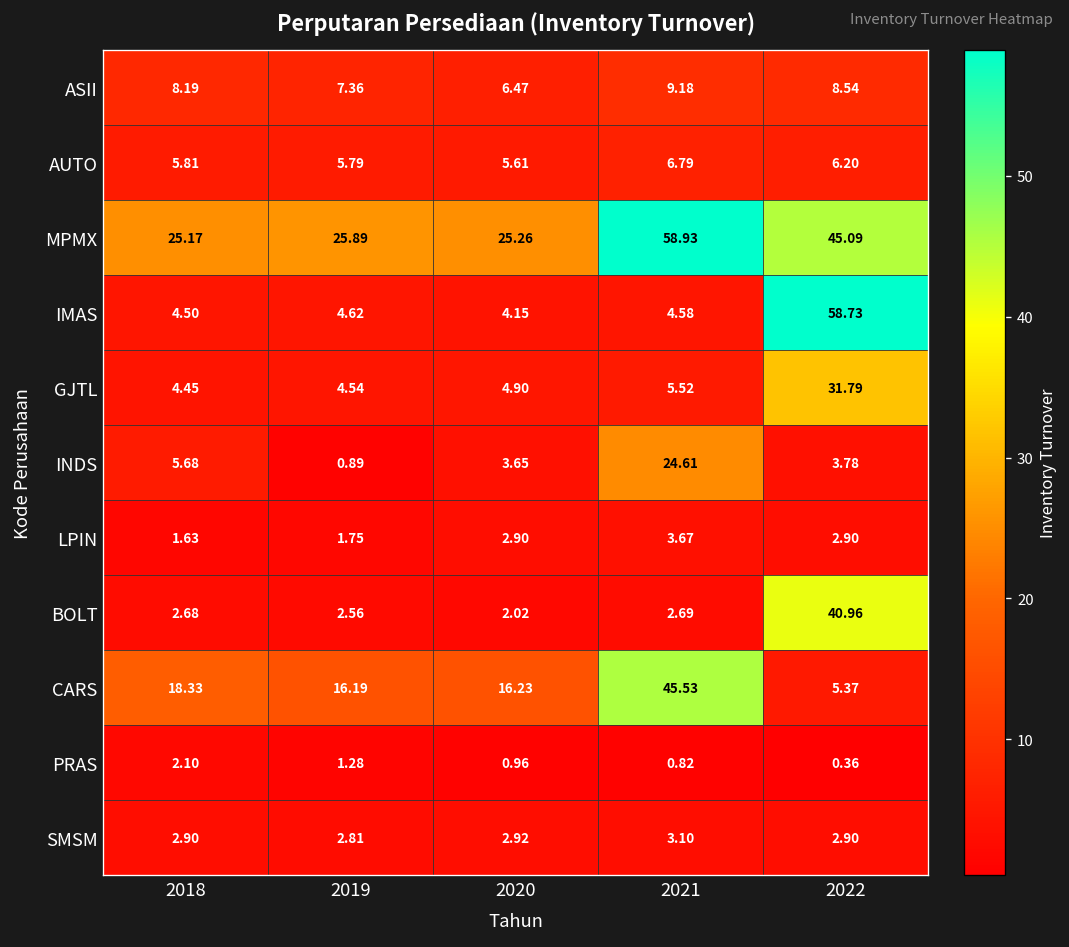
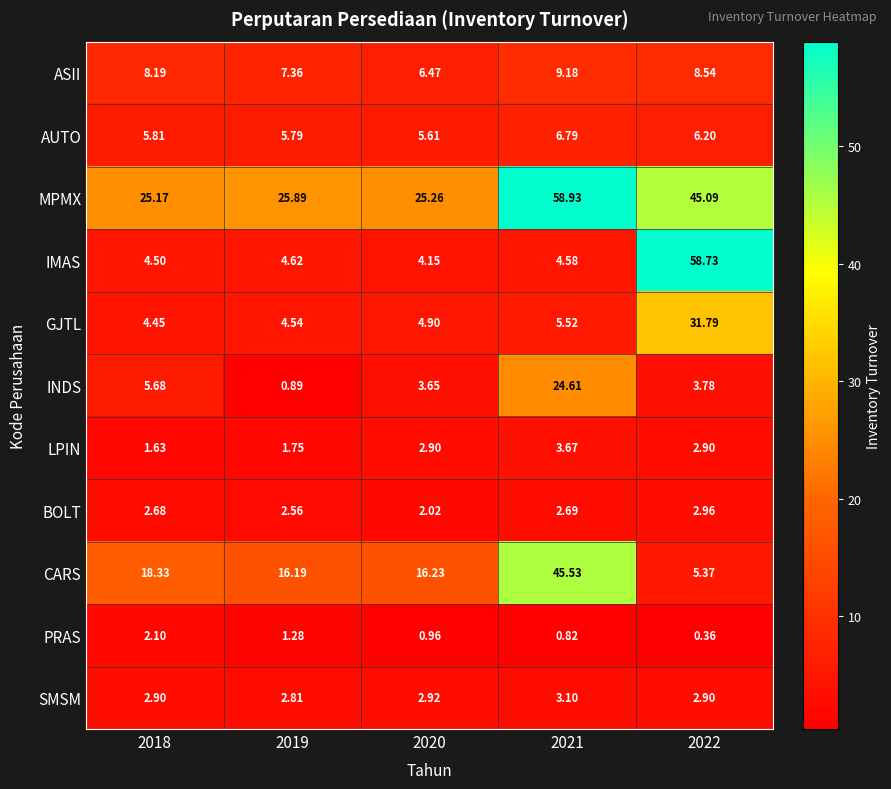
BOLT, 2022: 40.96 -> 2.96
